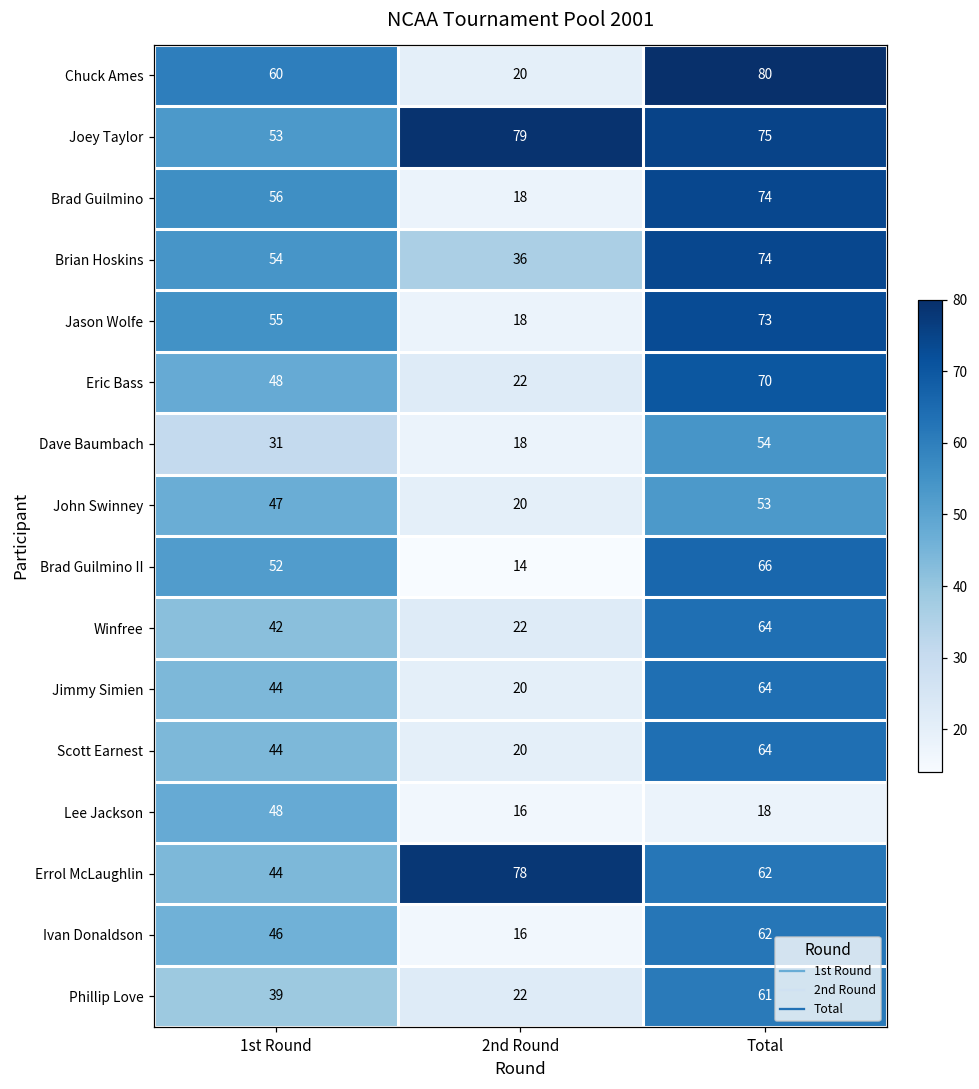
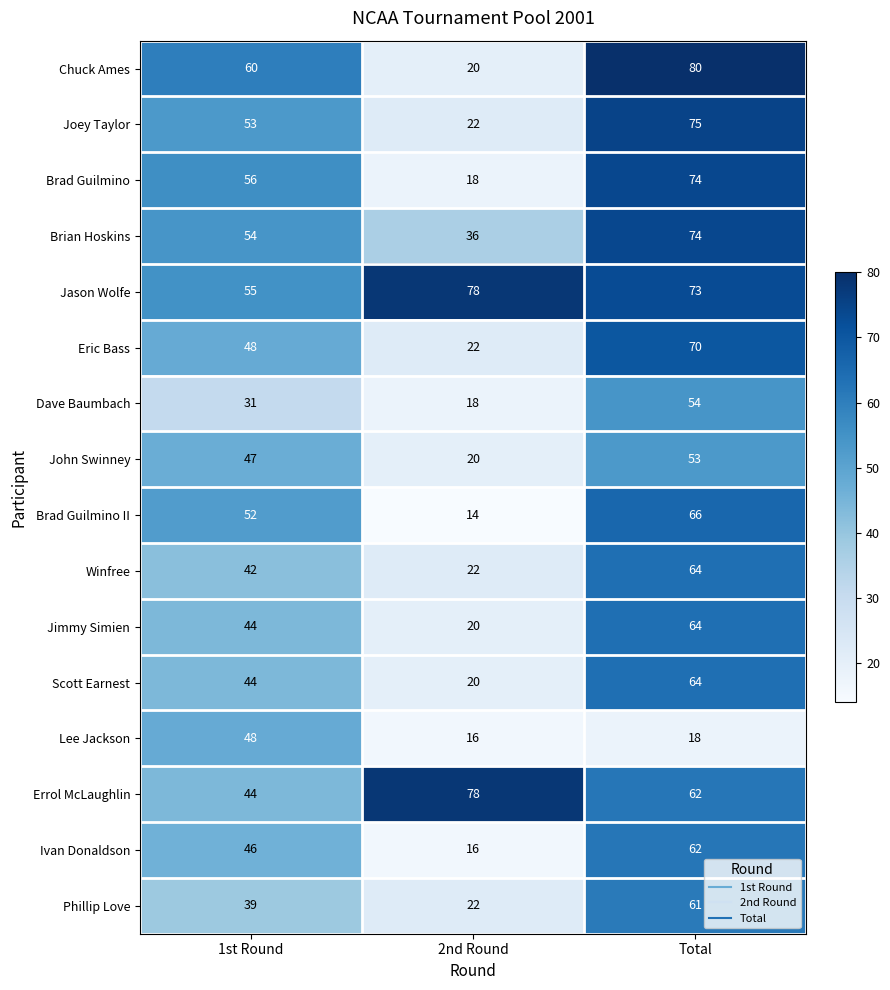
Joey Taylor, 2nd Round: 79 -> 22
Jason Wolfe, 2nd Round: 18 -> 78
